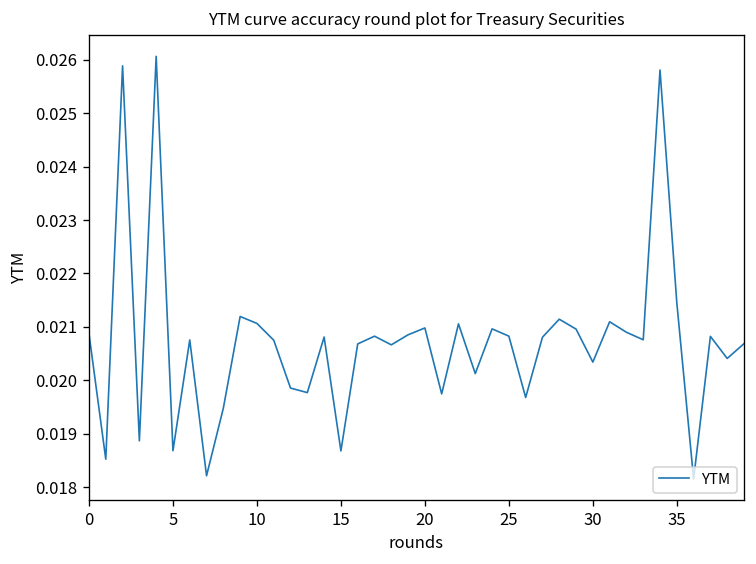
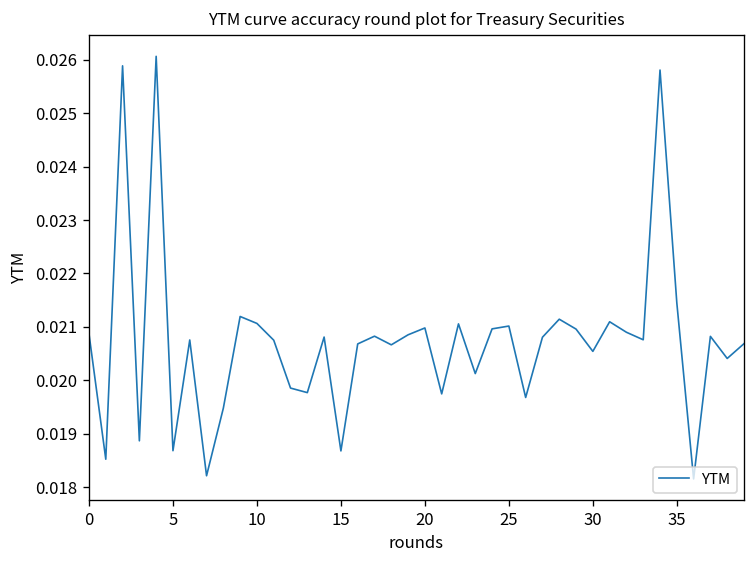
25: 0.0208 -> 0.0210
30: 0.0203 -> 0.0205
